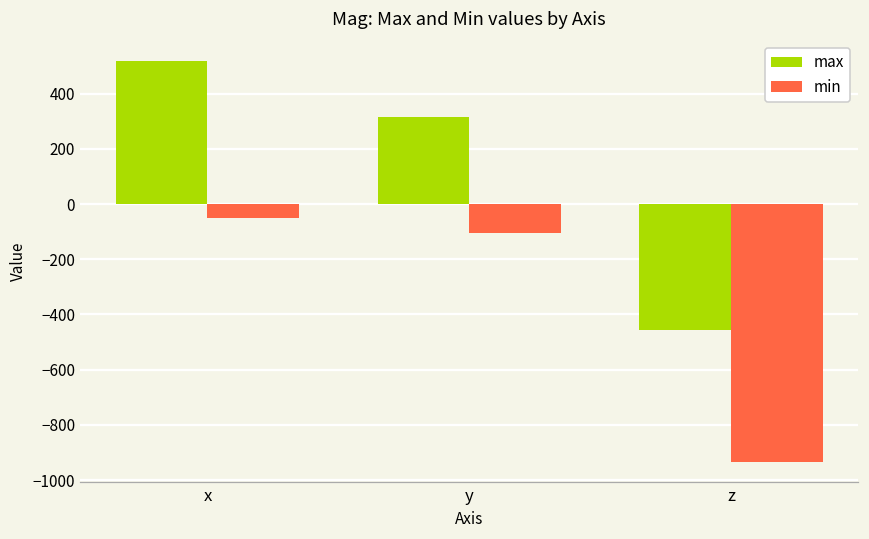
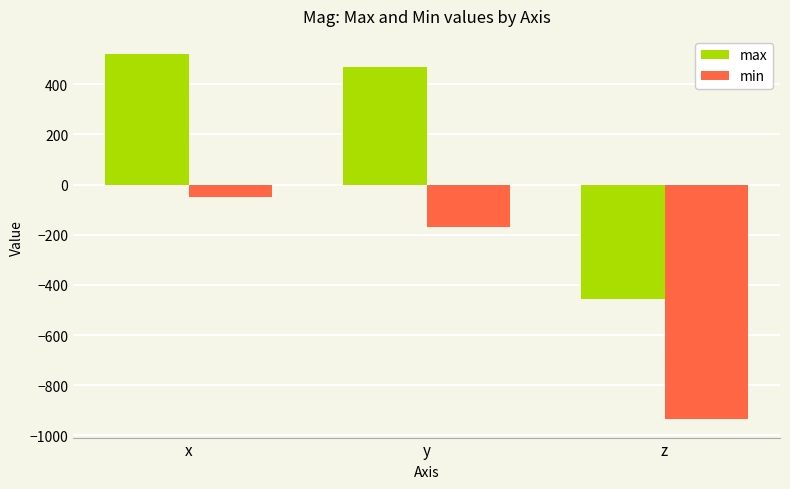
max, y: 310 -> 470
min, y: -100 -> -170
